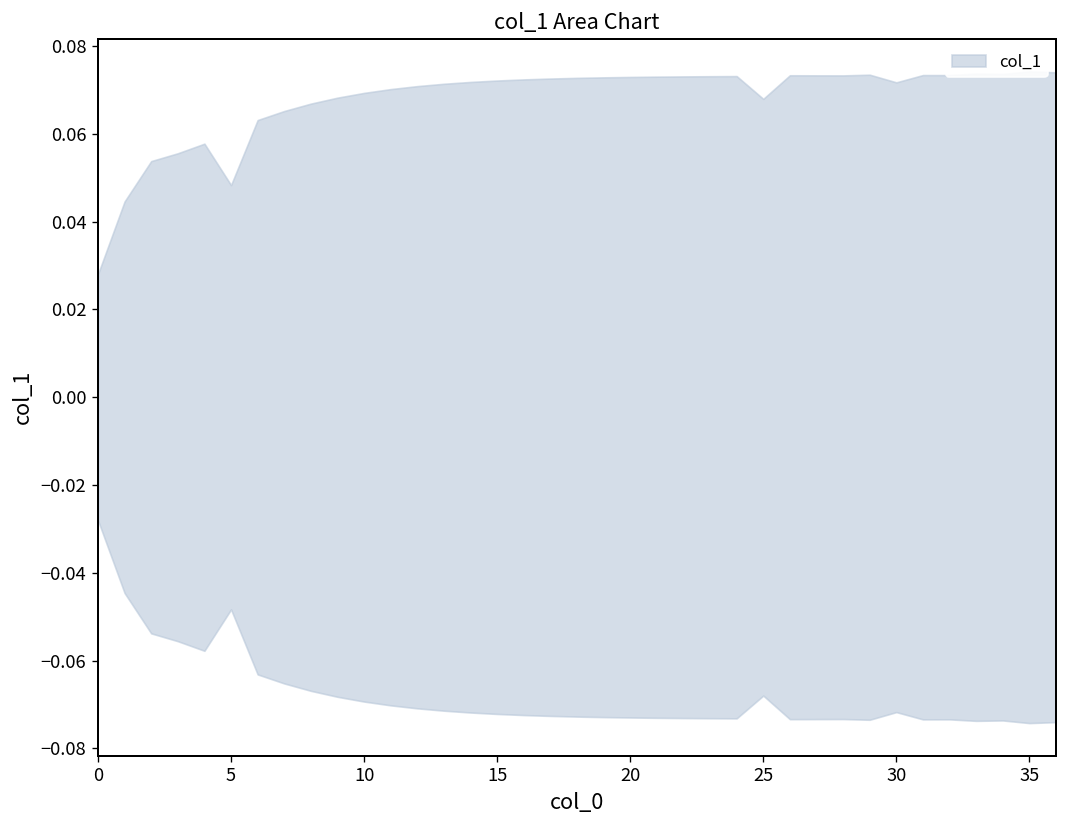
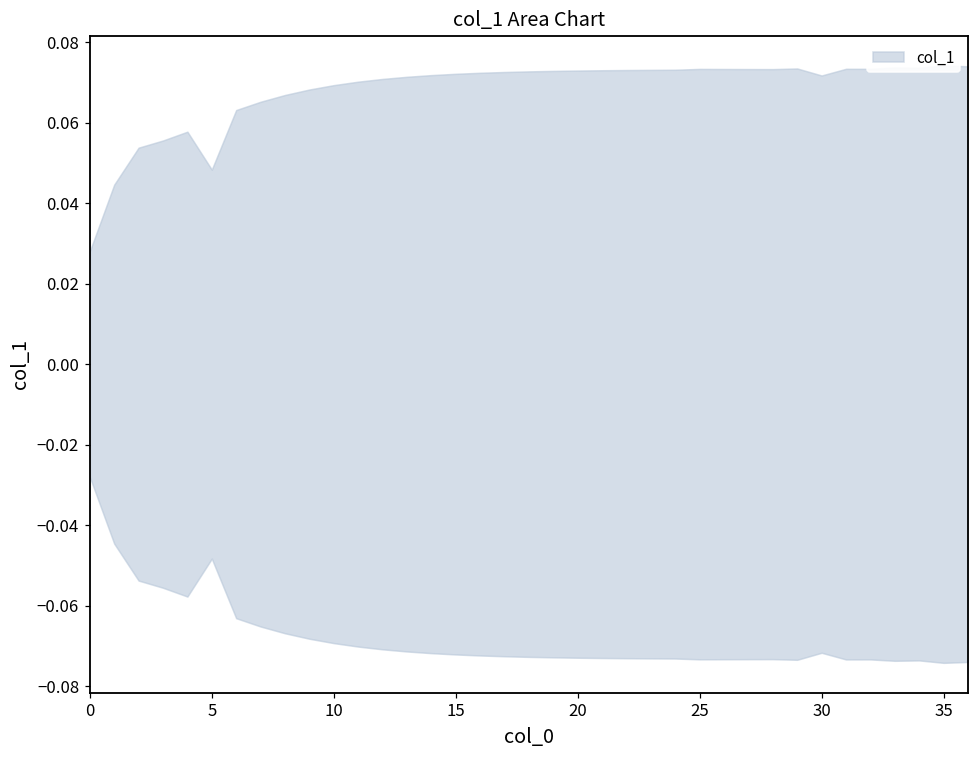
25: 0.068 -> 0.073
